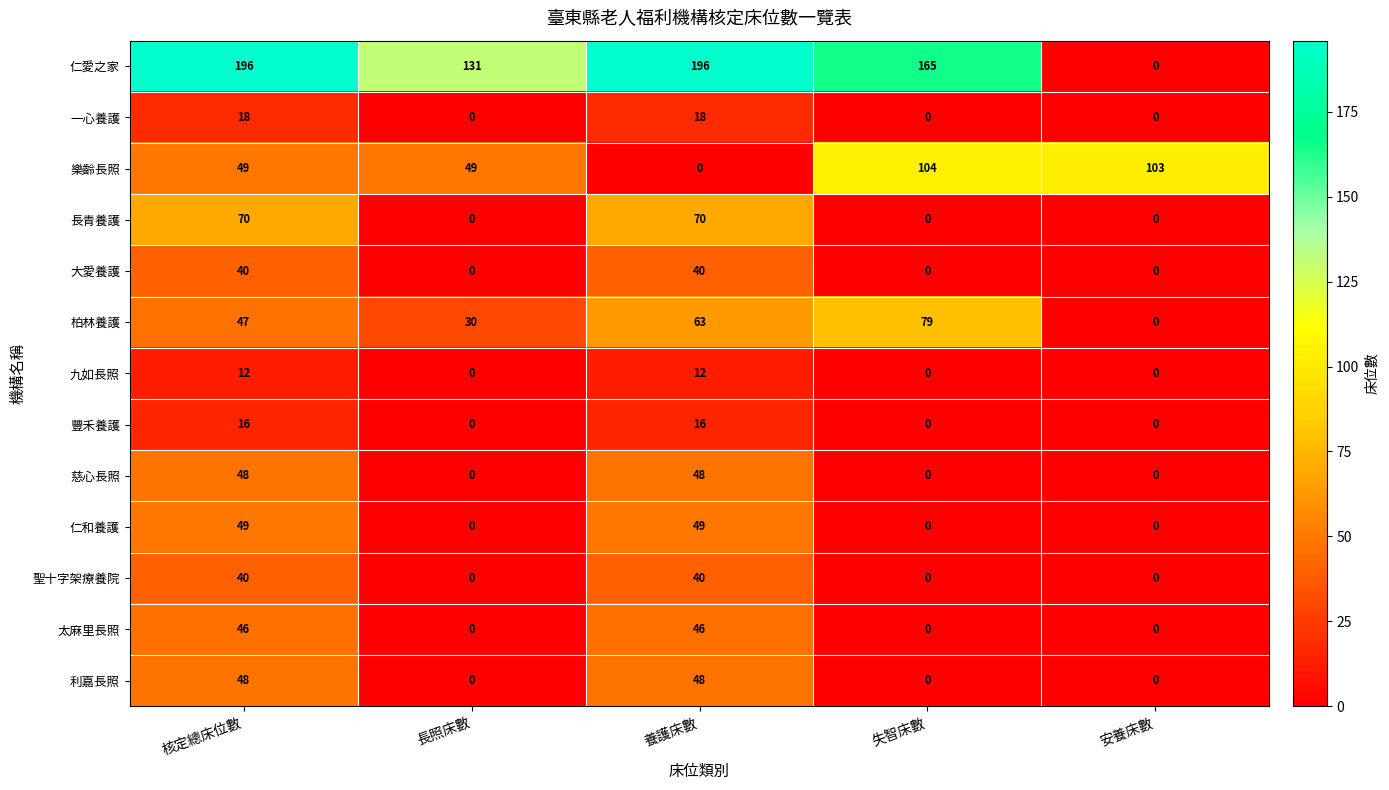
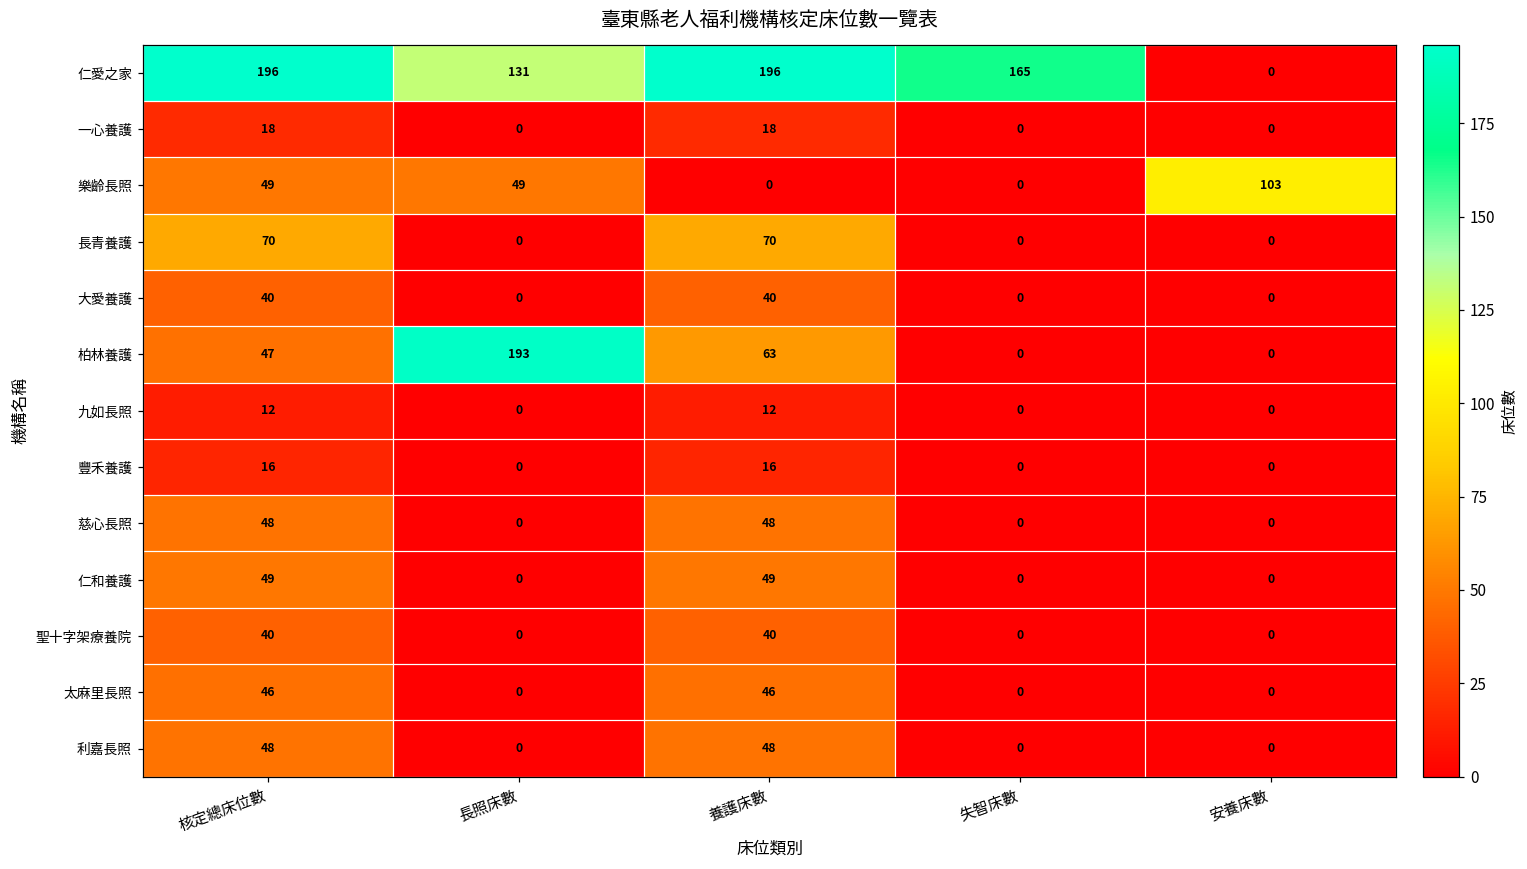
樂齡長照, 失智床數: 104 -> 0
柏林養護, 長照床數: 30 -> 193
柏林養護, 失智床數: 79 -> 0
